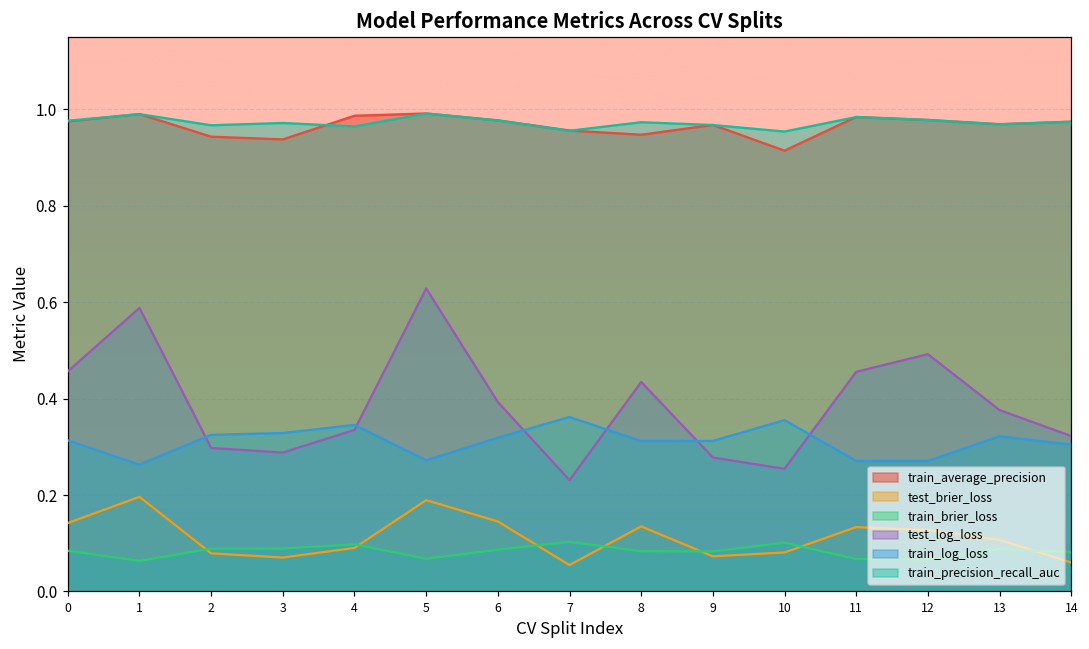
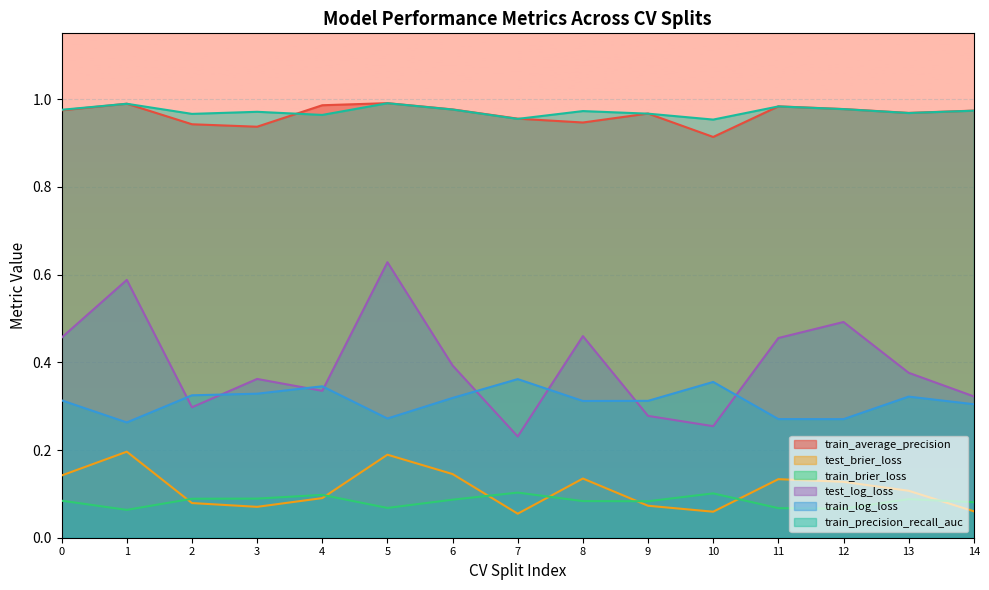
test_log_loss, 3: 0.29 -> 0.36
test_log_loss, 8: 0.43 -> 0.46
test_brier_loss, 10: 0.08 -> 0.06
